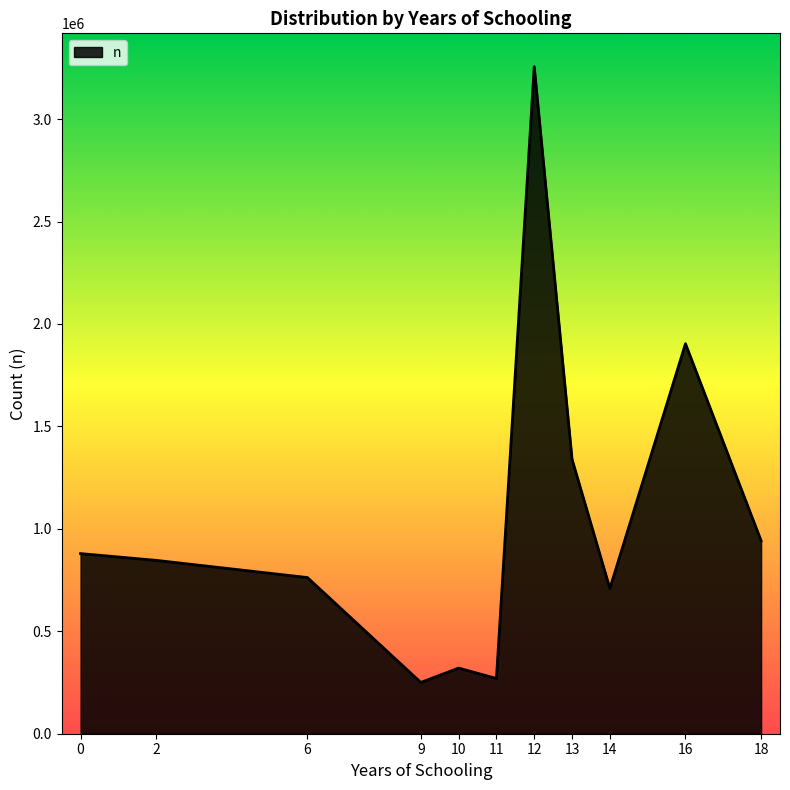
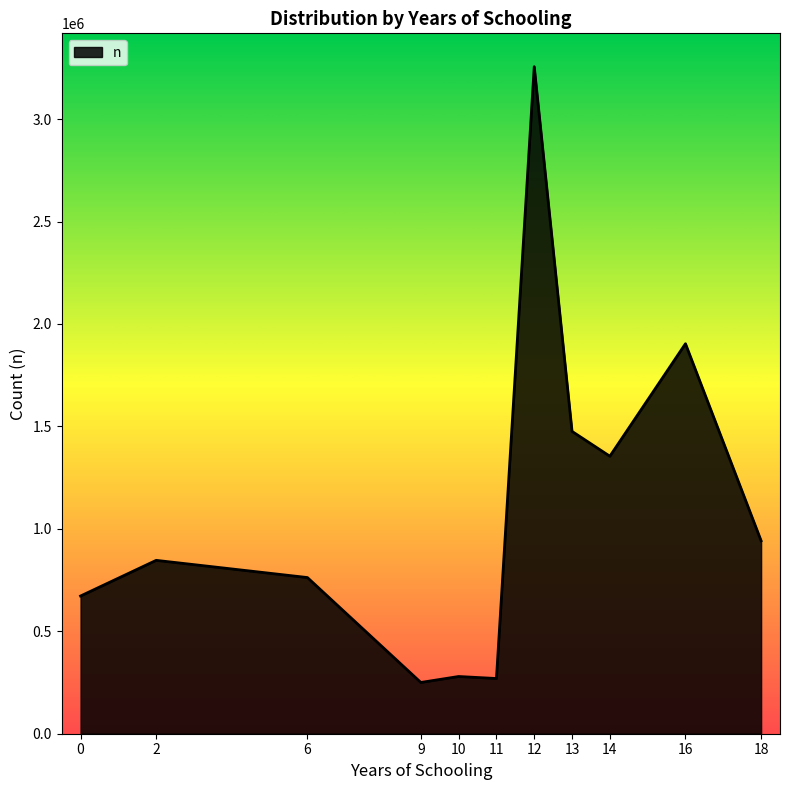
0: 880000 -> 670000
10: 320000 -> 280000
13: 1340000 -> 1480000
14: 710000 -> 1350000
